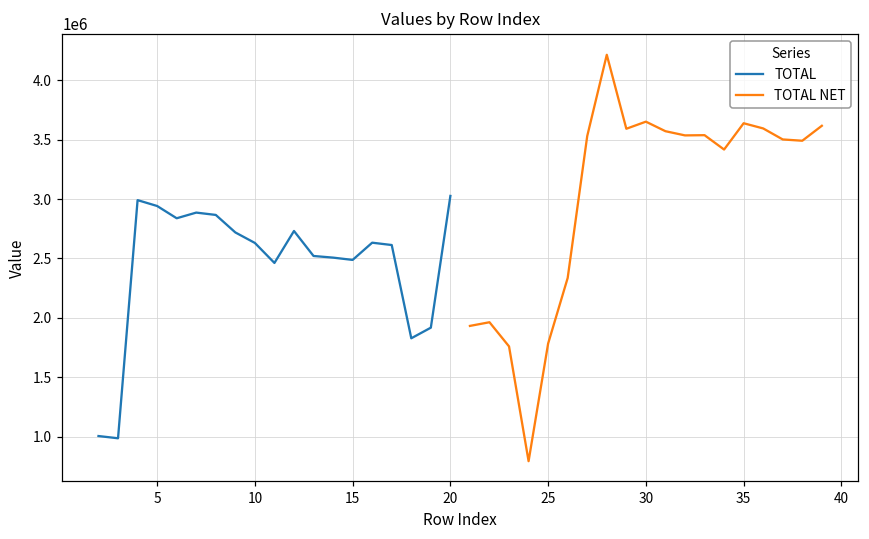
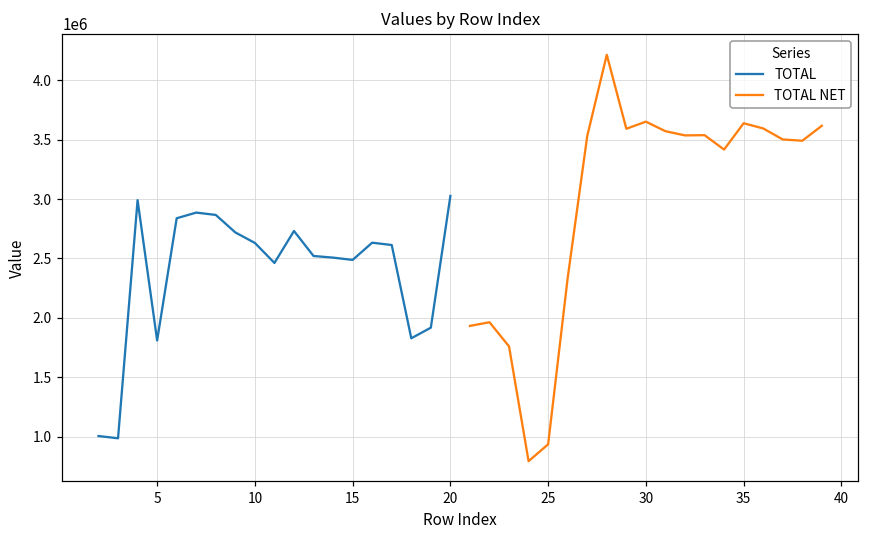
TOTAL, 5: 2940000 -> 1810000
TOTAL NET, 25: 1780000 -> 940000
